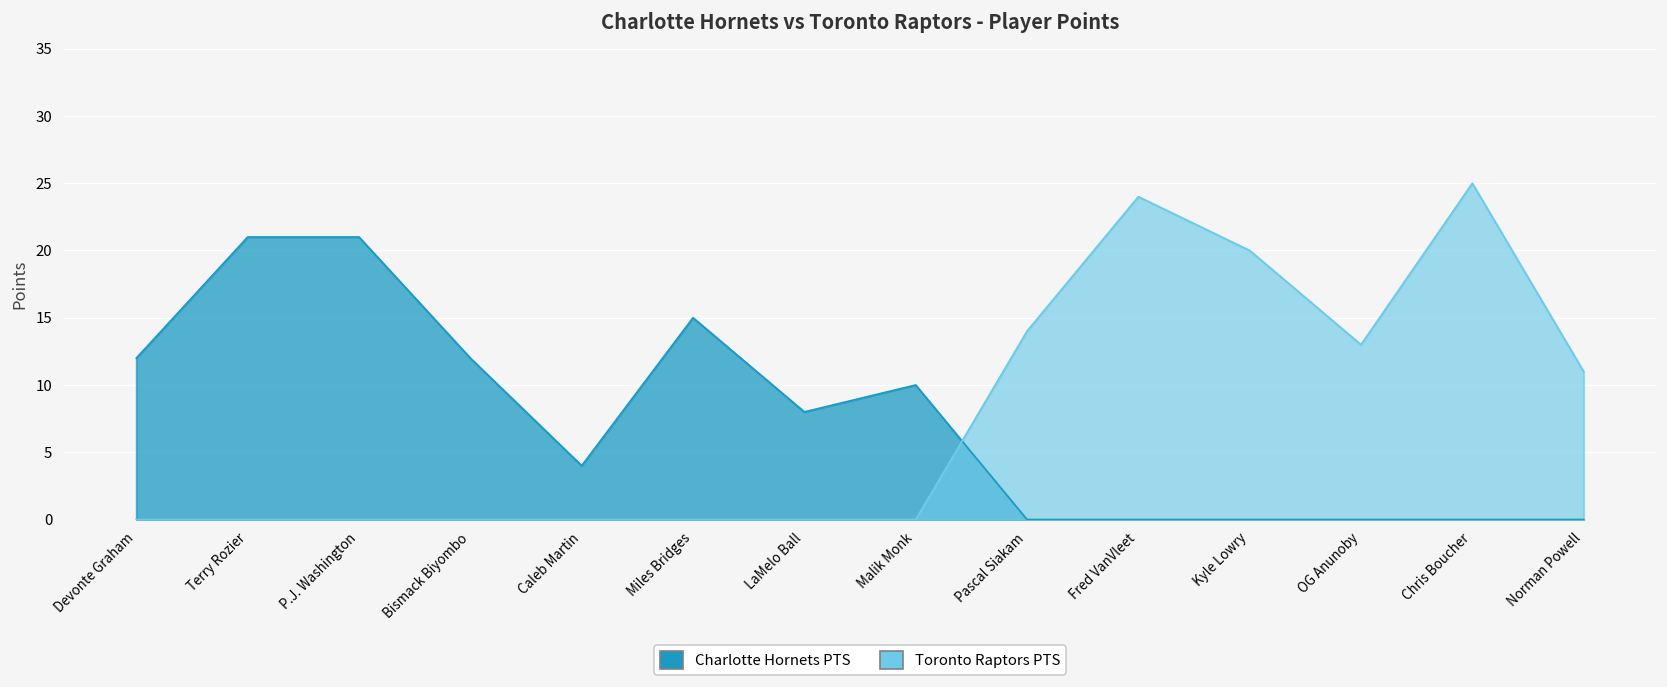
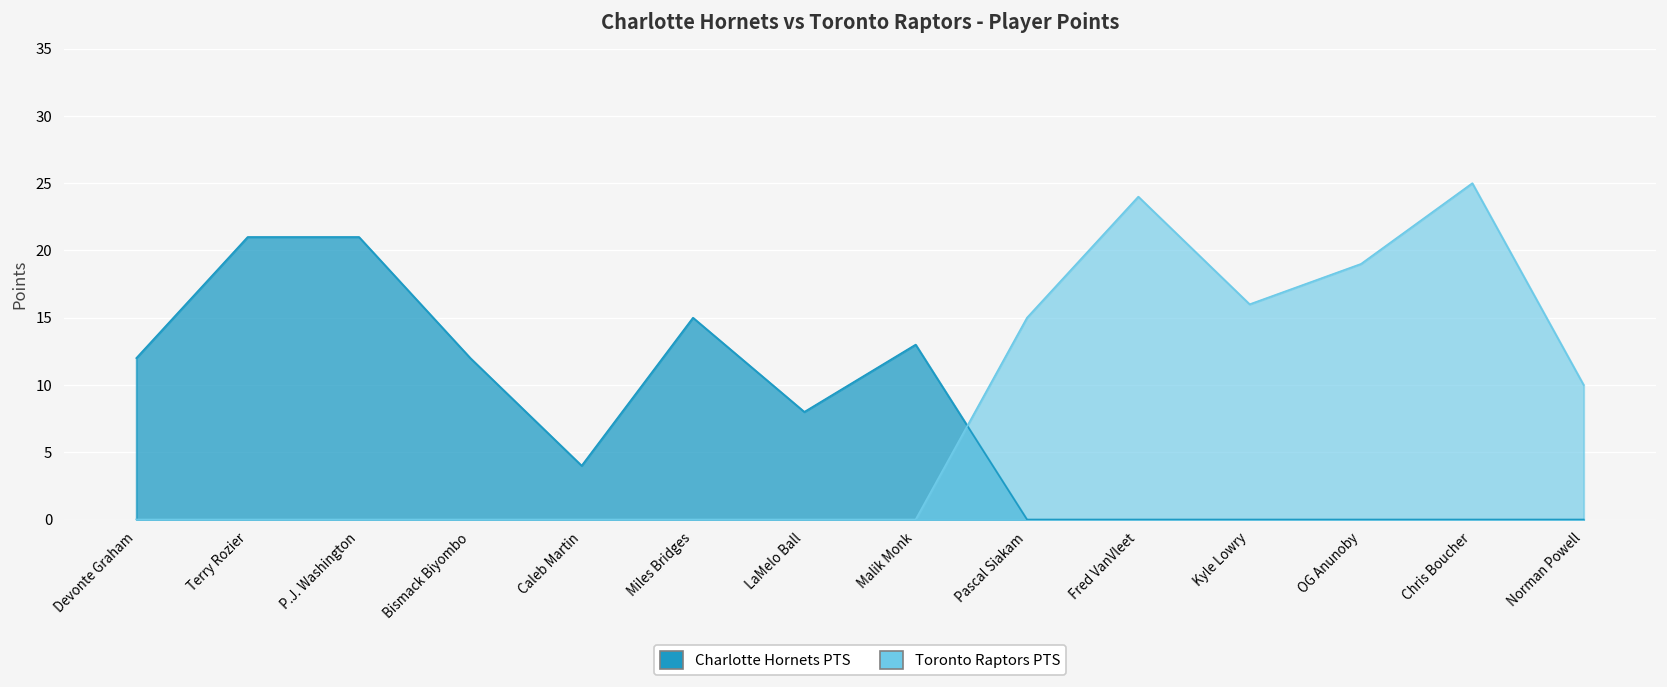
Charlotte Hornets PTS, Malik Monk: 10 -> 13
Toronto Raptors PTS, Pascal Siakam: 14 -> 15
Toronto Raptors PTS, Kyle Lowry: 20 -> 16
Toronto Raptors PTS, OG Anunoby: 13 -> 19
Toronto Raptors PTS, Norman Powell: 11 -> 10
